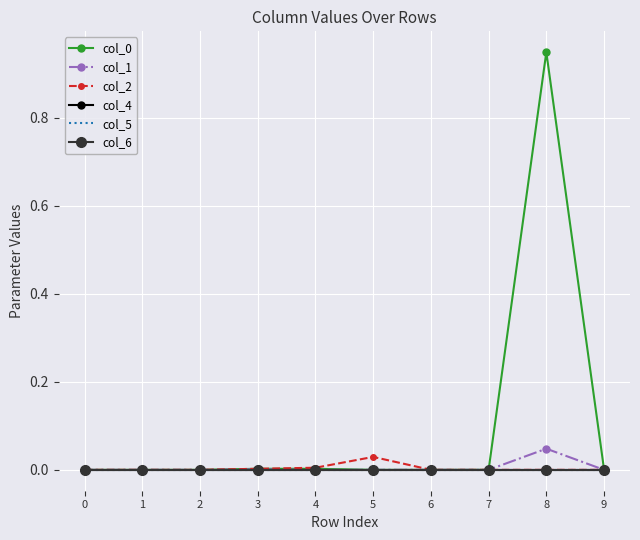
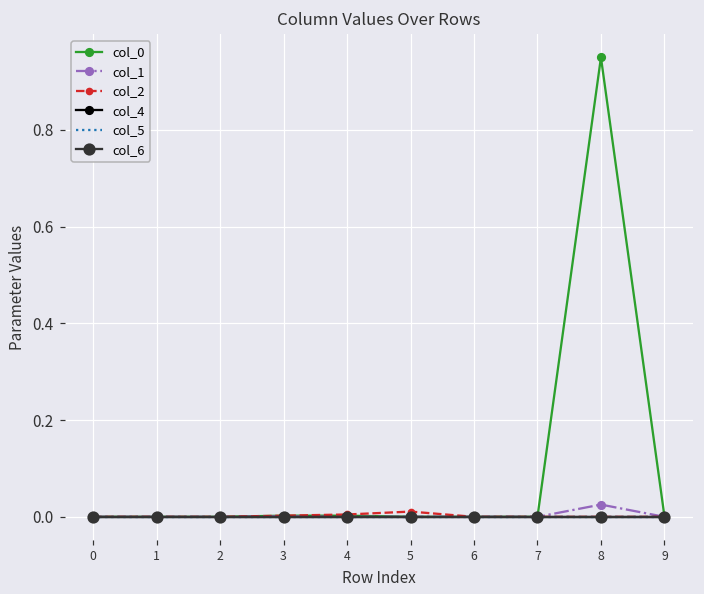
col_2, 5: 0.03 -> 0.01
col_1, 8: 0.05 -> 0.03
